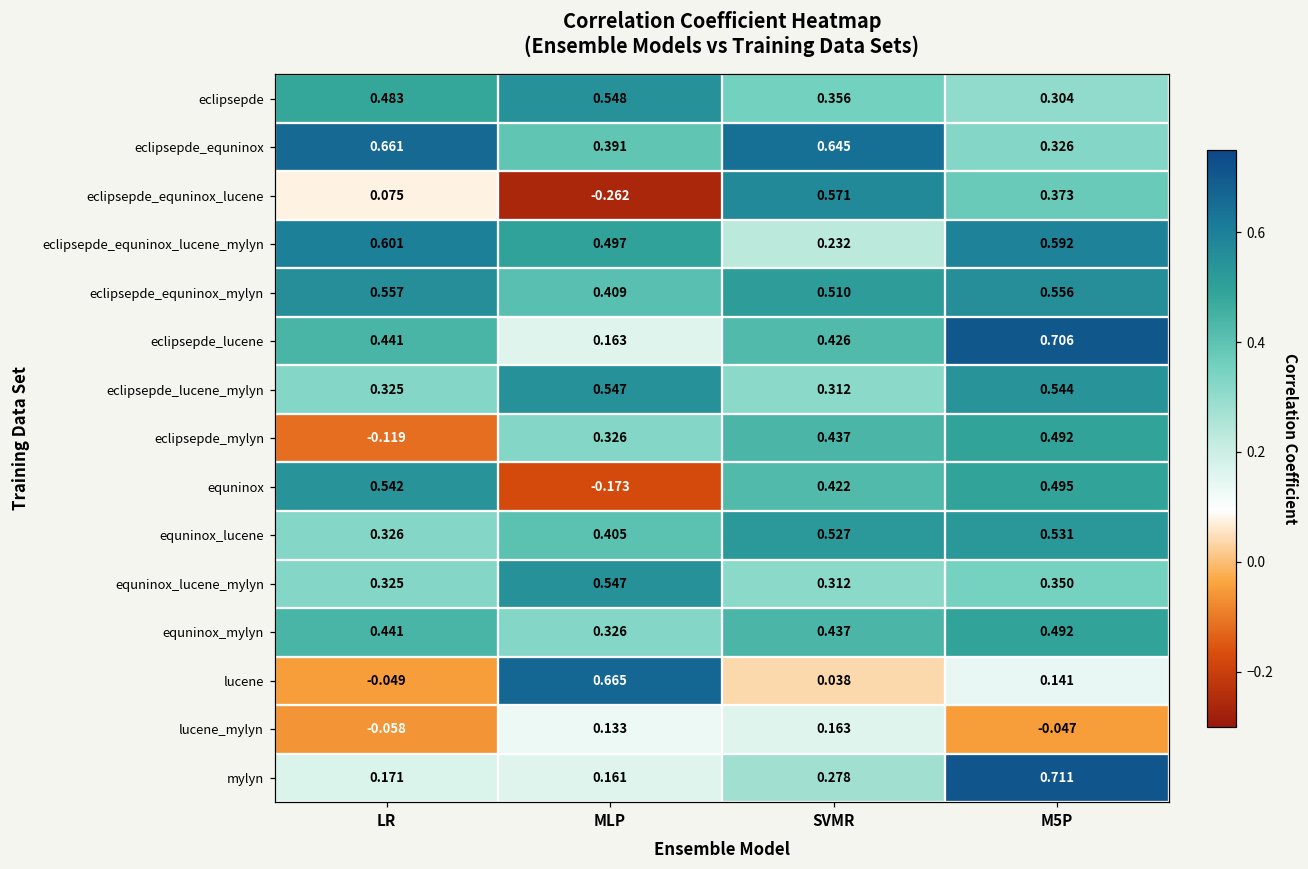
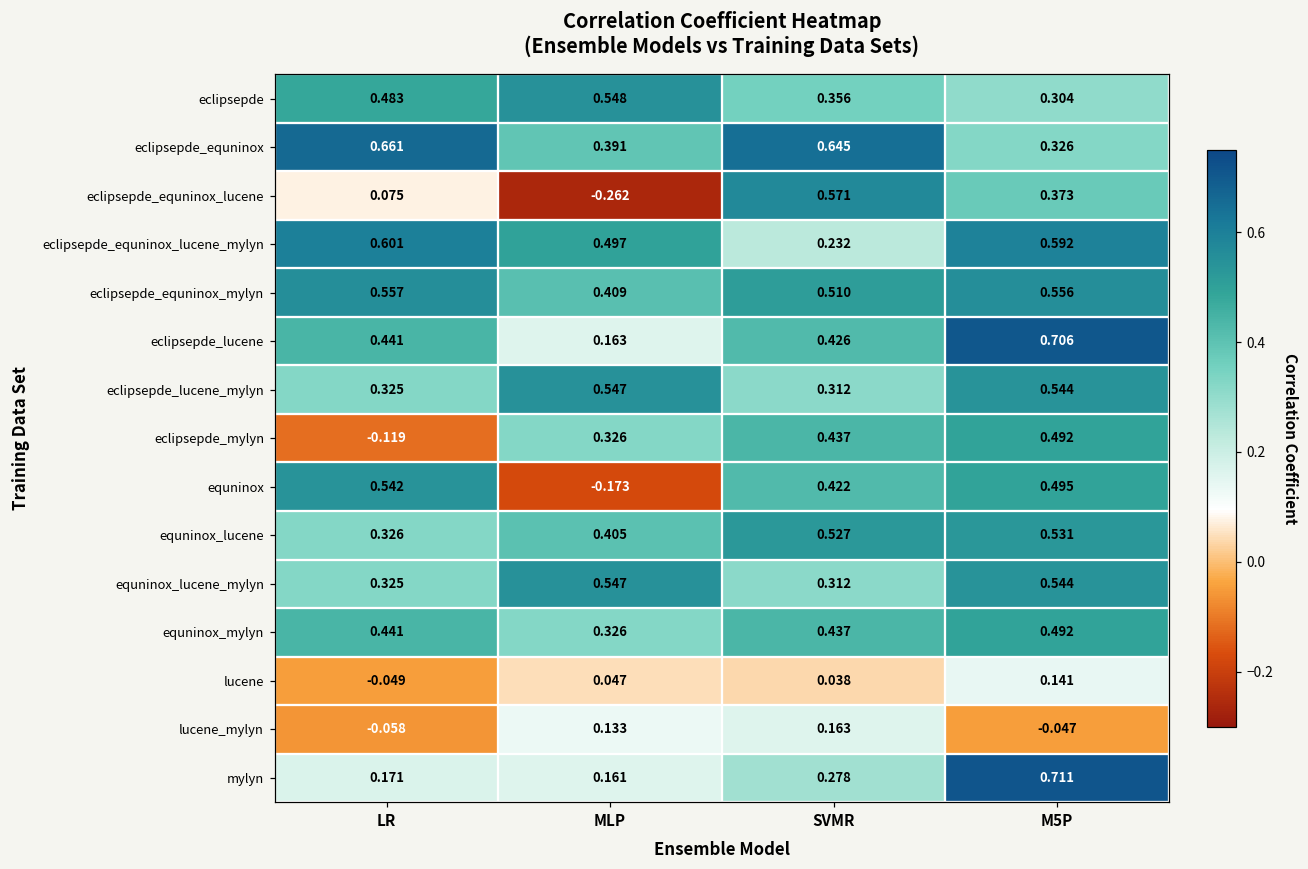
equninox_lucene_mylyn, M5P: 0.350 -> 0.544
lucene, MLP: 0.665 -> 0.047
